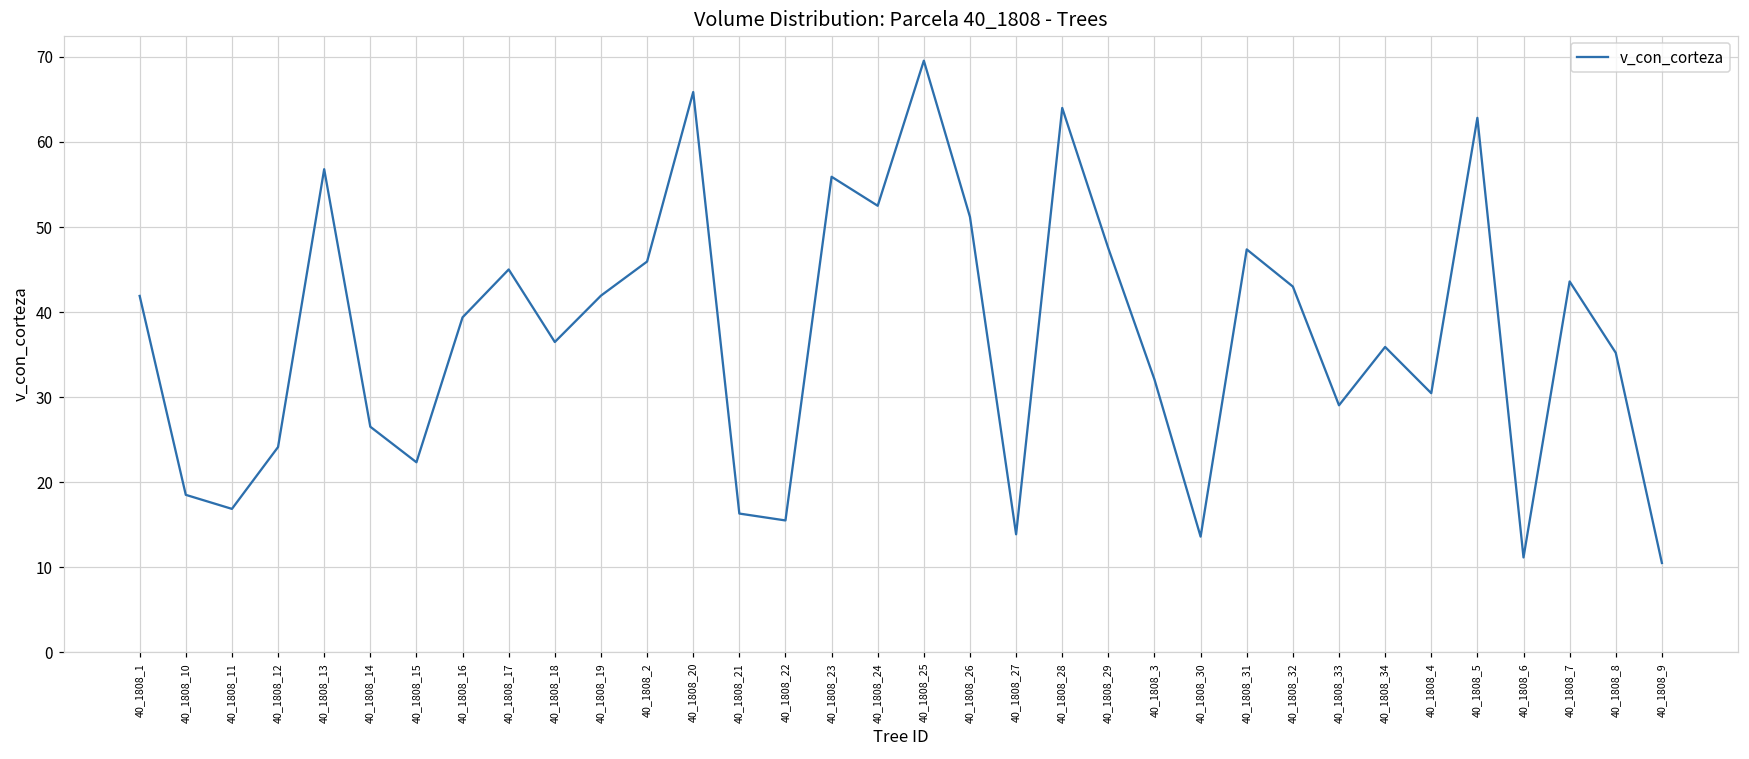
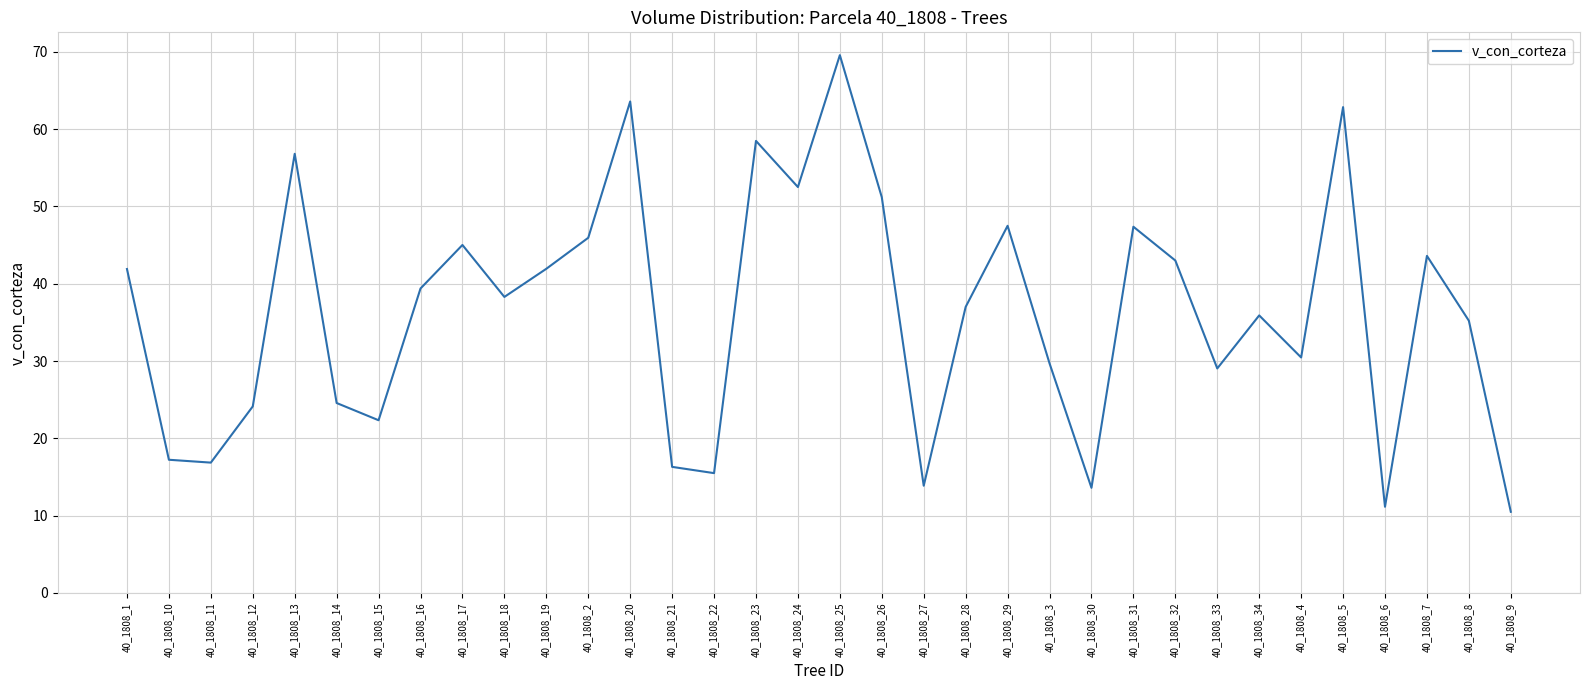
40_1808_10: 19 -> 17
40_1808_14: 27 -> 25
40_1808_18: 36 -> 38
40_1808_20: 66 -> 64
40_1808_23: 56 -> 58
40_1808_28: 64 -> 37
40_1808_3: 32 -> 30
